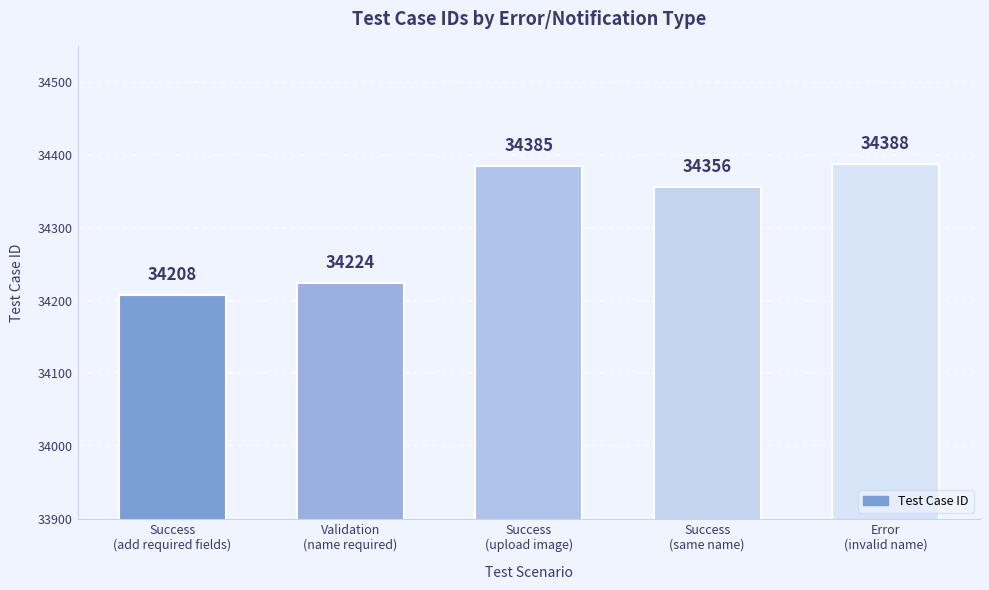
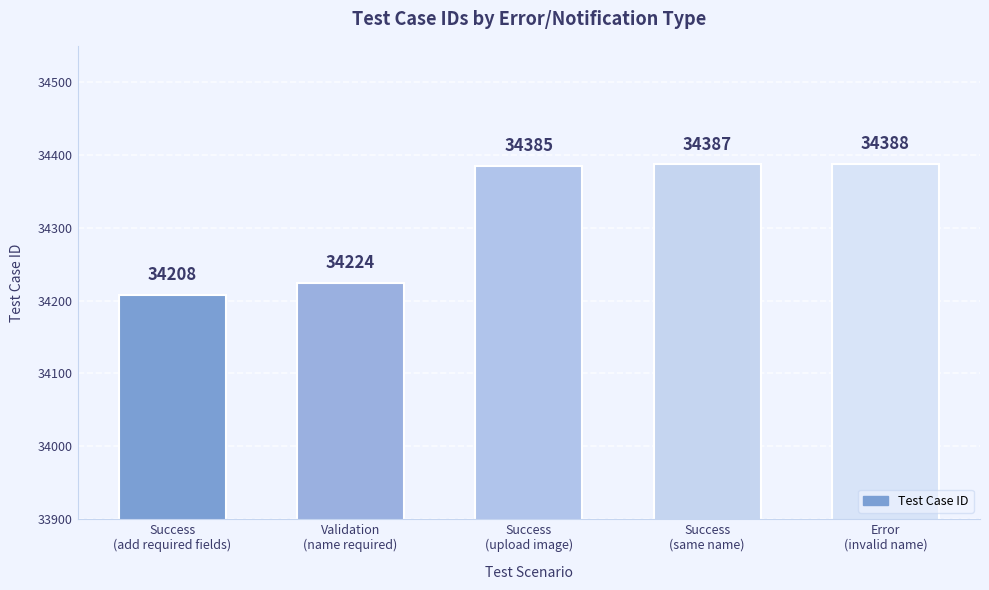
Success (same name): 34356 -> 34387
